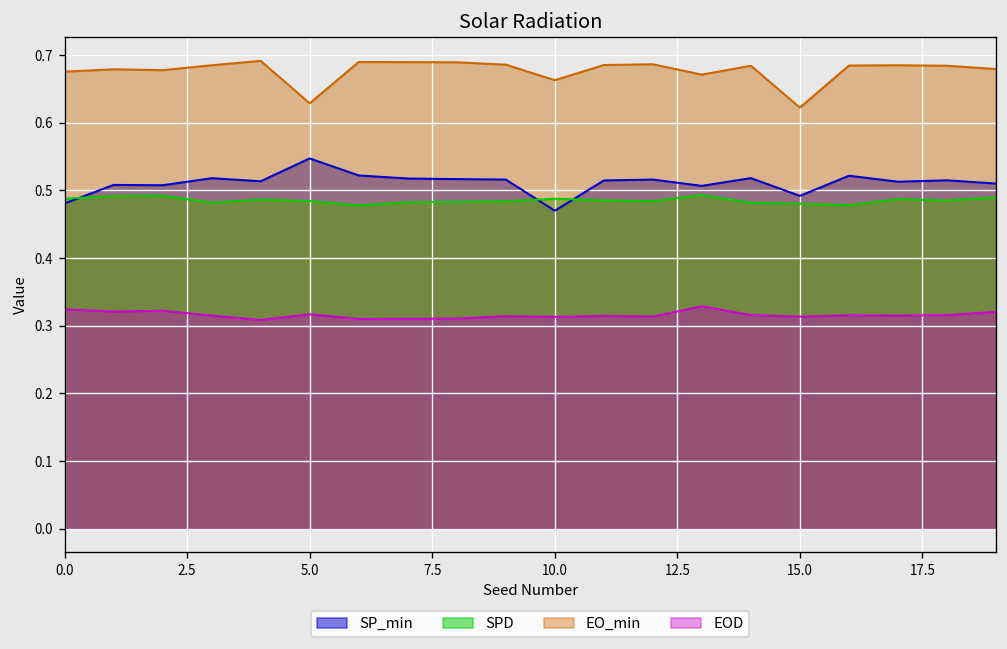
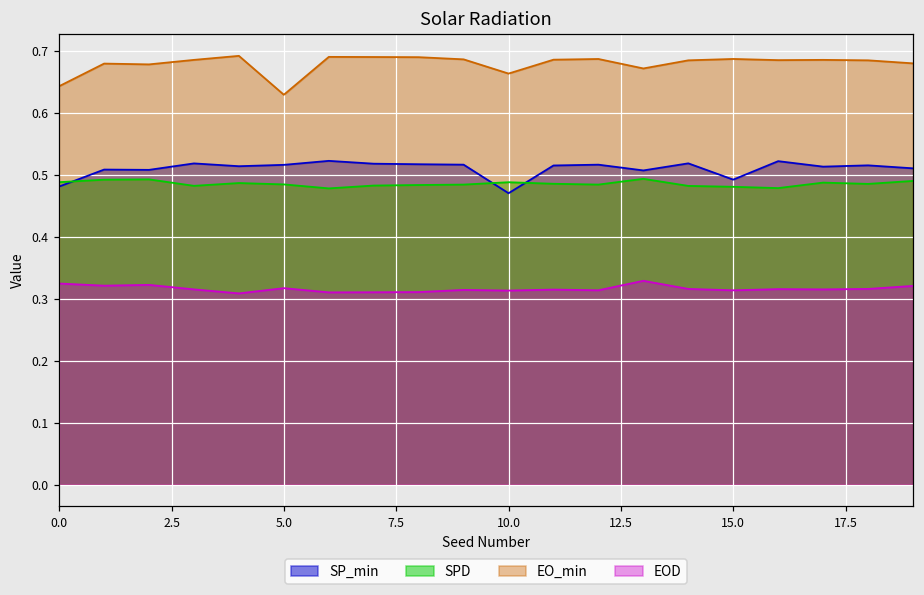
EO_min, 0.0: 0.68 -> 0.64
SP_min, 5.0: 0.55 -> 0.52
EO_min, 15.0: 0.62 -> 0.69
